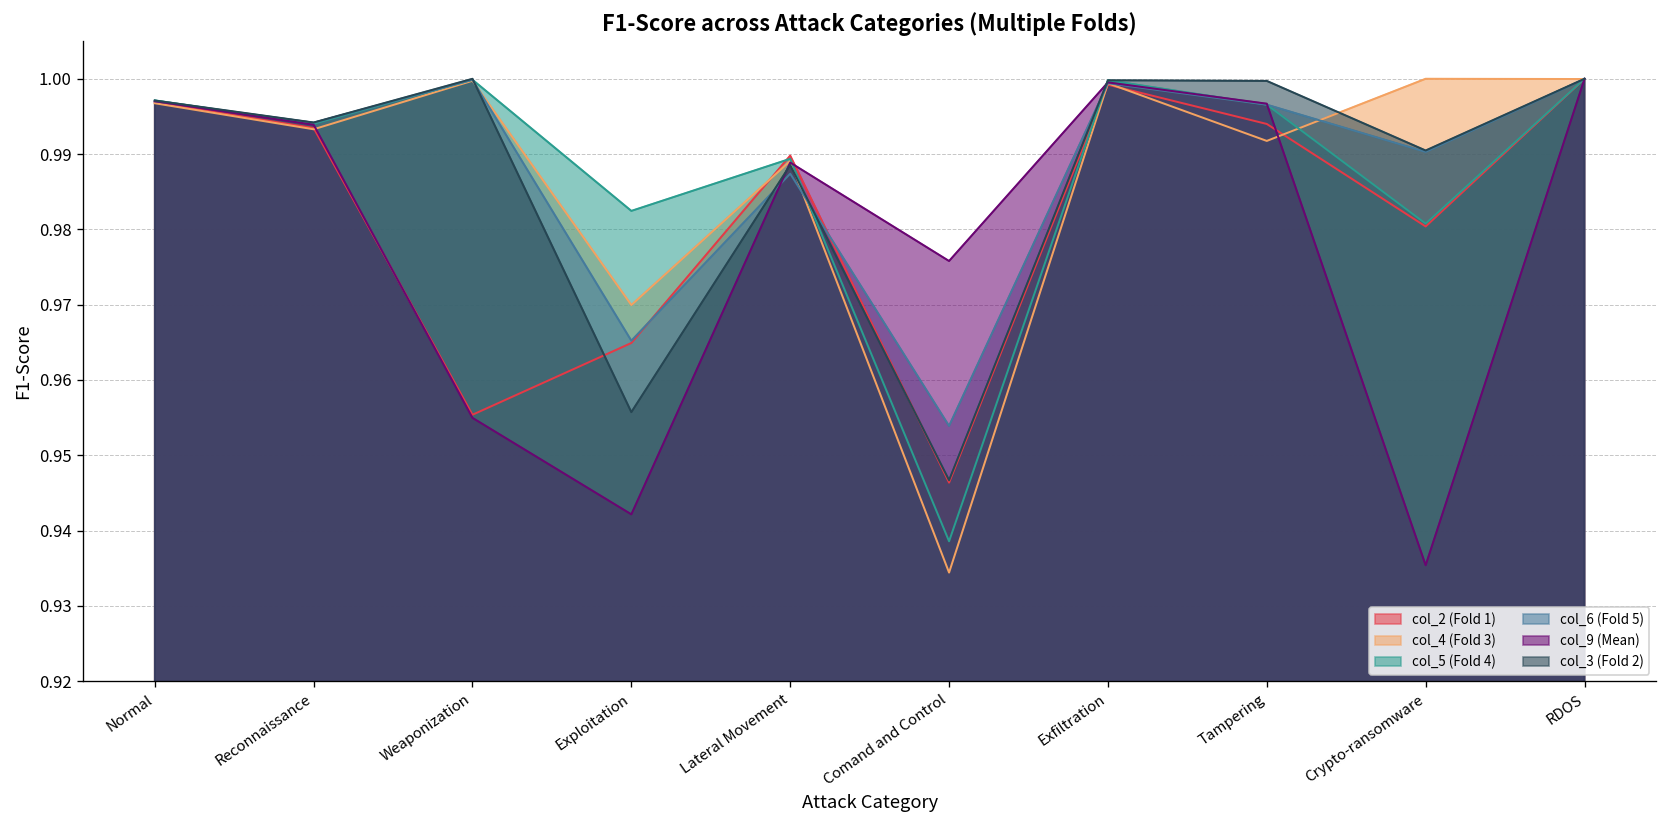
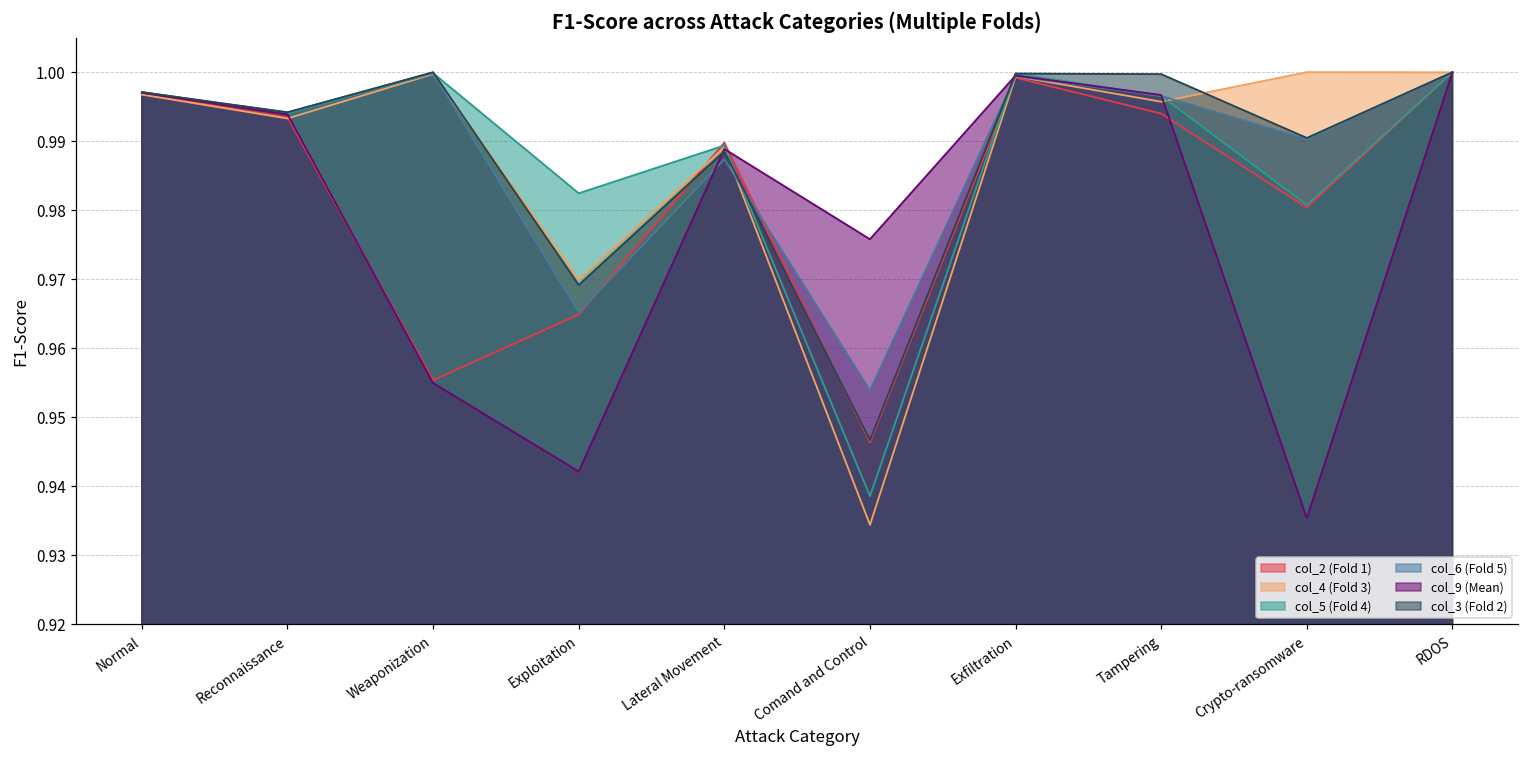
col_3 (Fold 2), Exploitation: 0.956 -> 0.969
col_4 (Fold 3), Tampering: 0.992 -> 0.996
